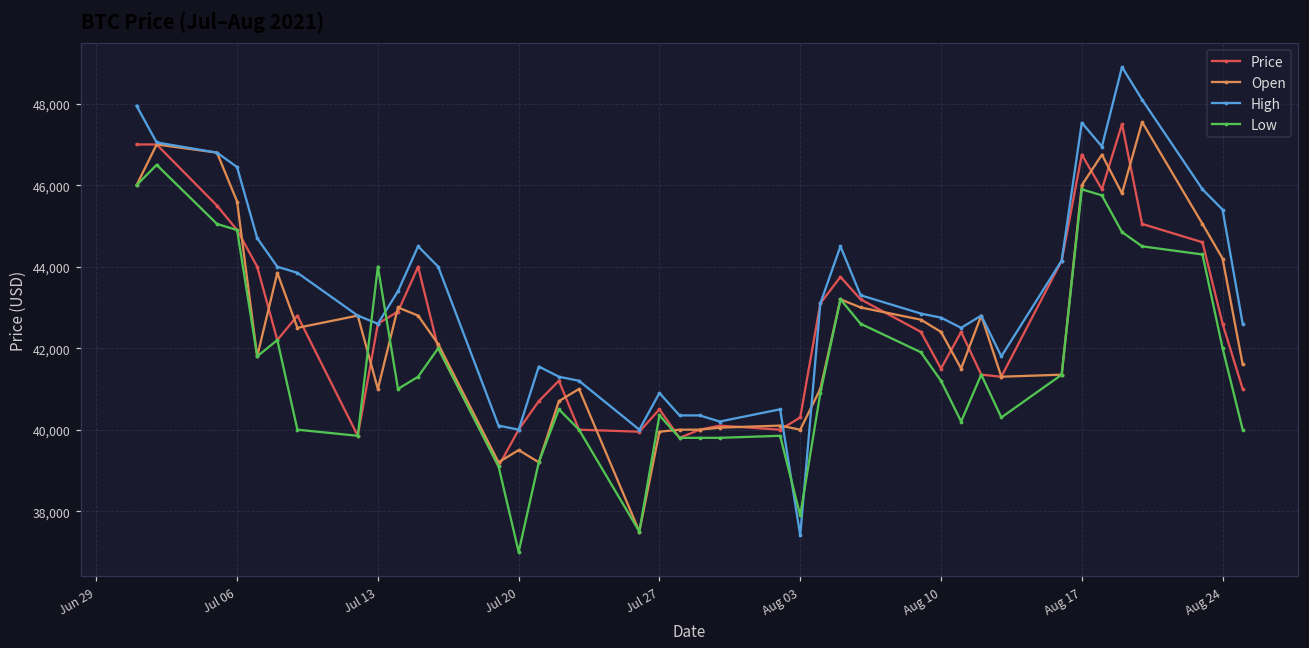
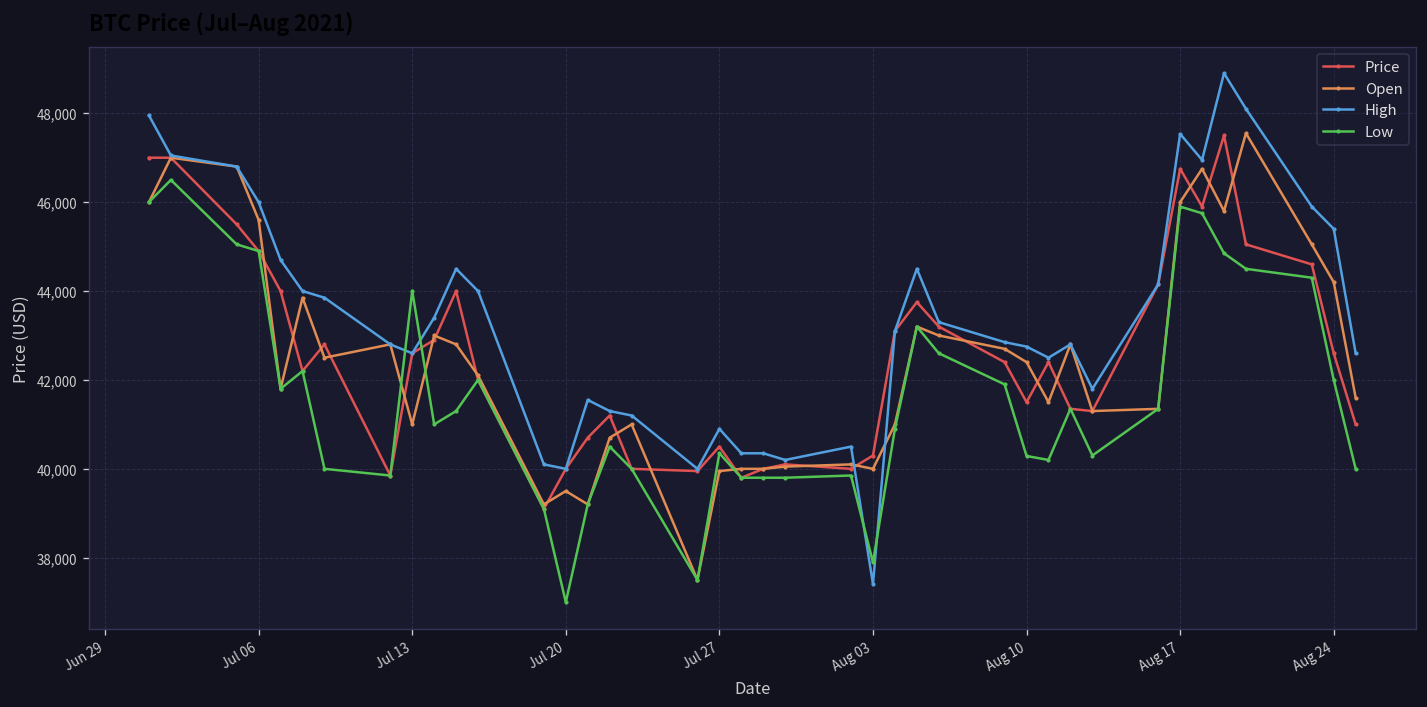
High, Jul 06: 46,400 -> 46,000
Low, Aug 10: 41,200 -> 40,300
